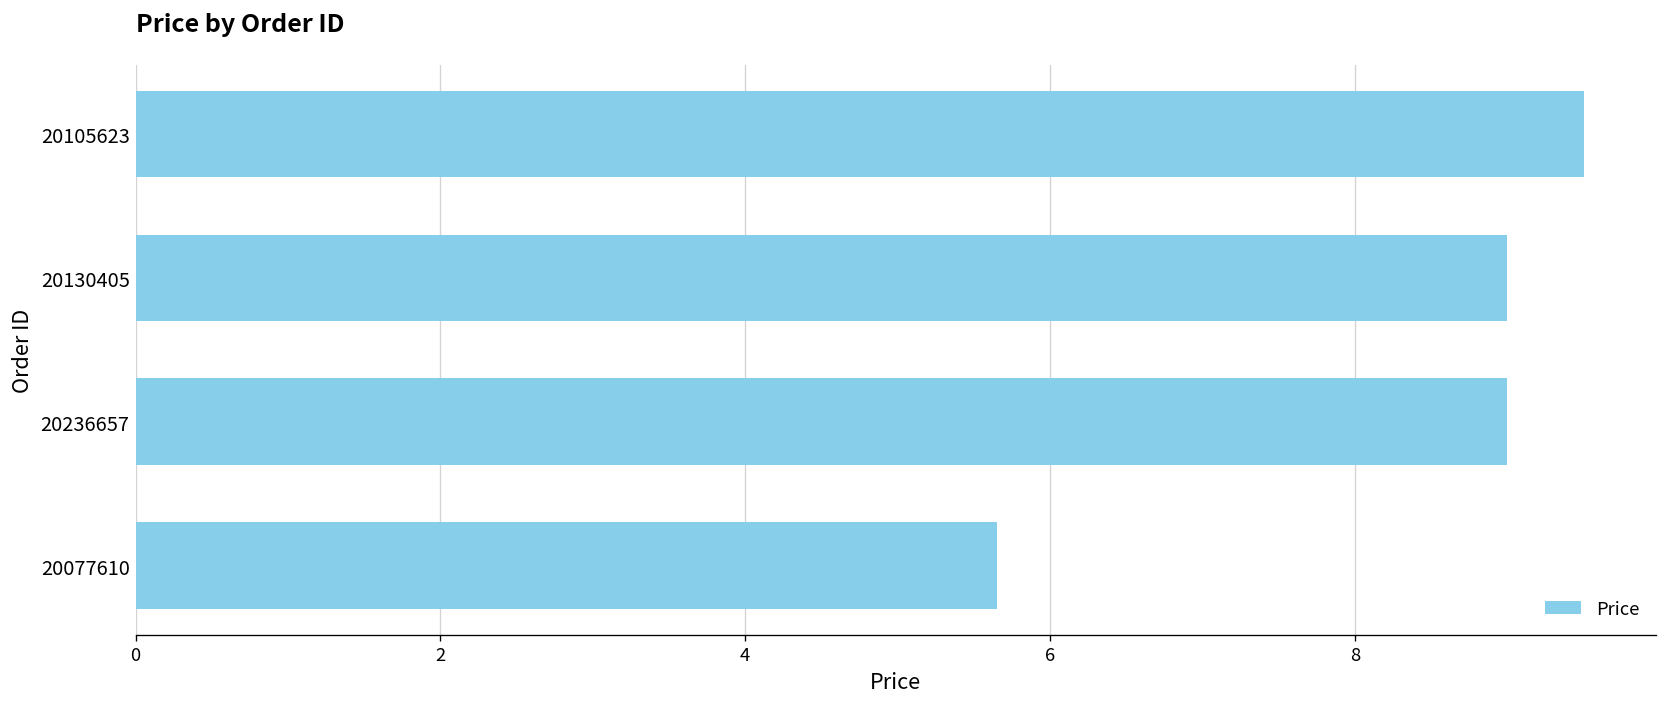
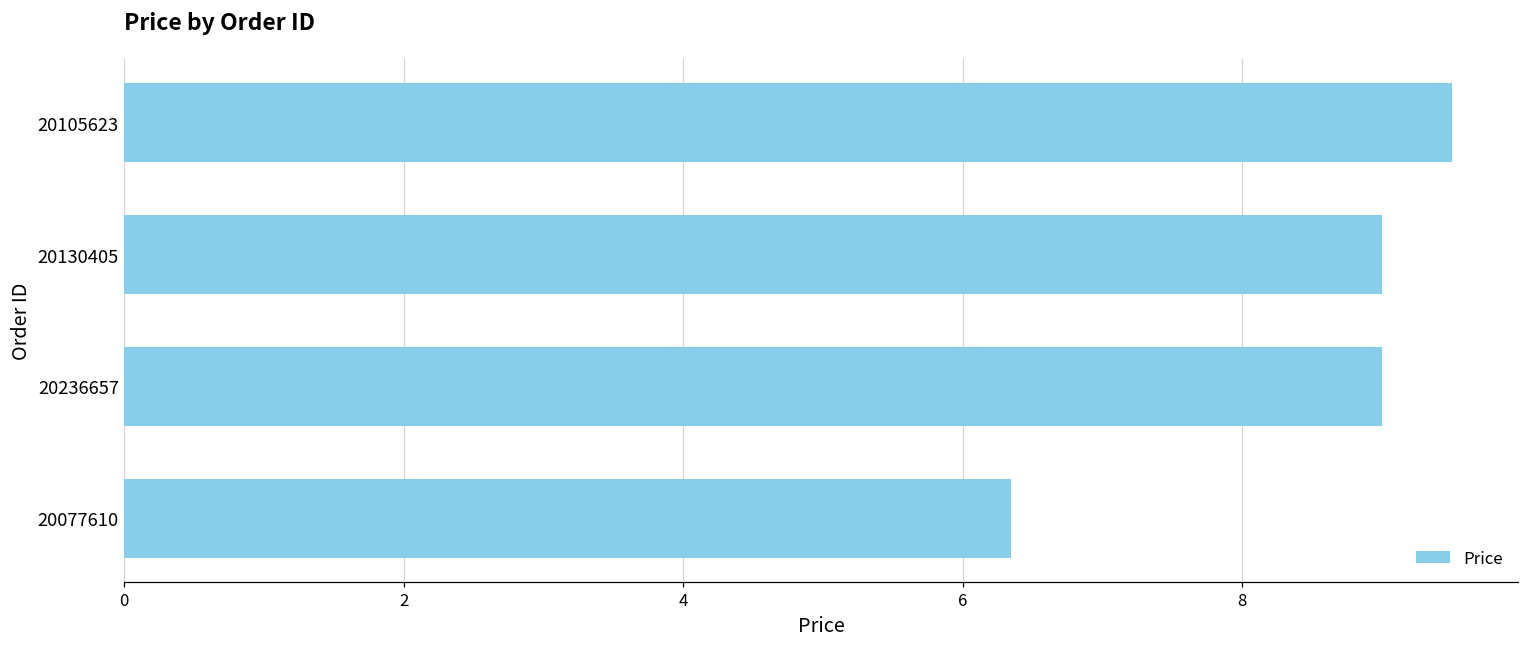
20077610: 5.65 -> 6.35
